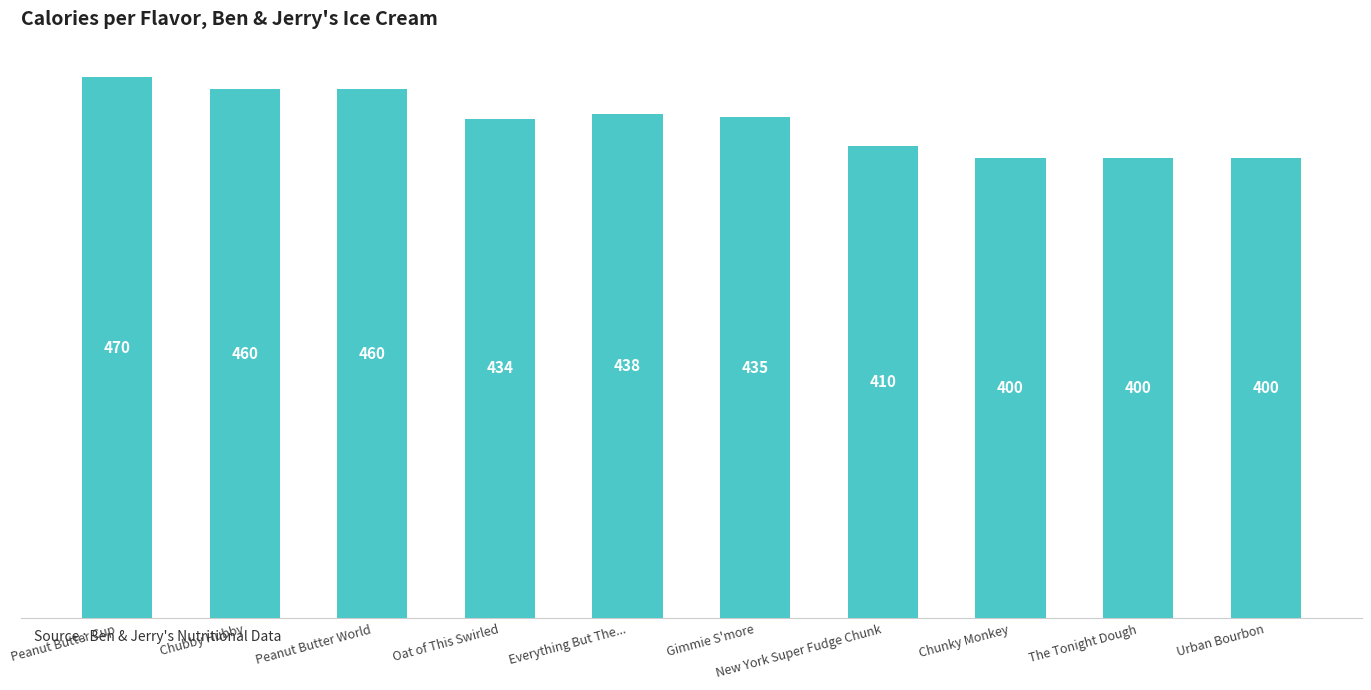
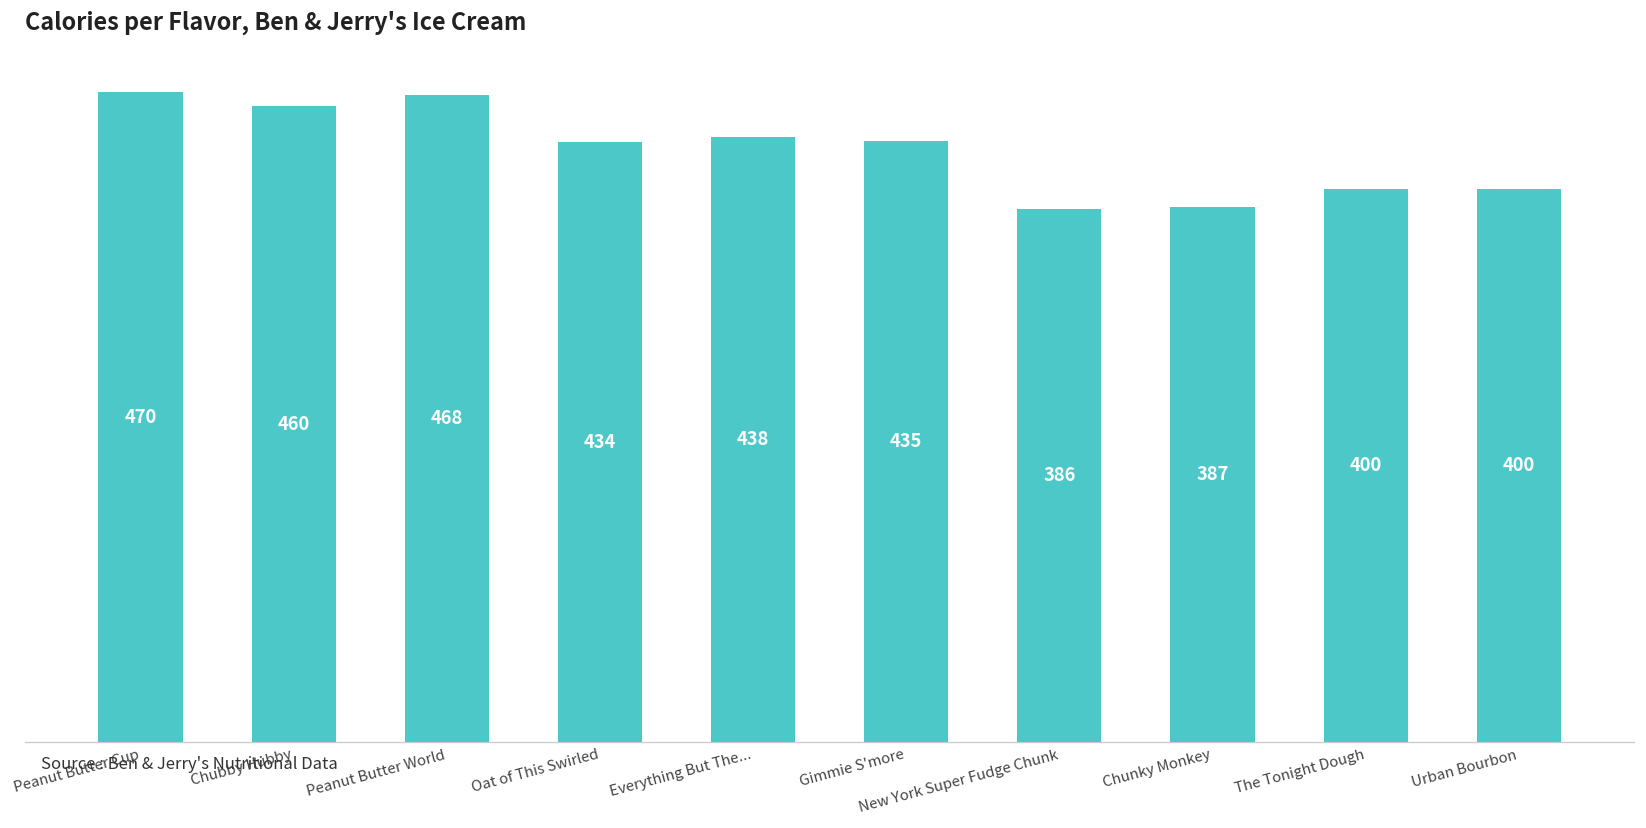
Peanut Butter World: 460 -> 468
New York Super Fudge Chunk: 410 -> 386
Chunky Monkey: 400 -> 387
